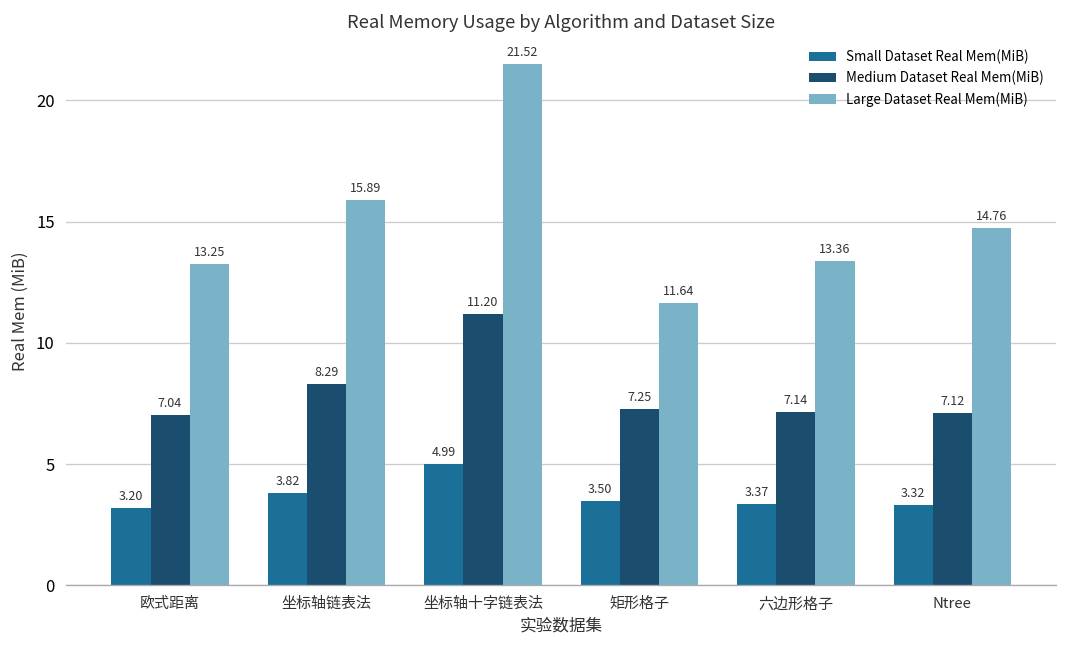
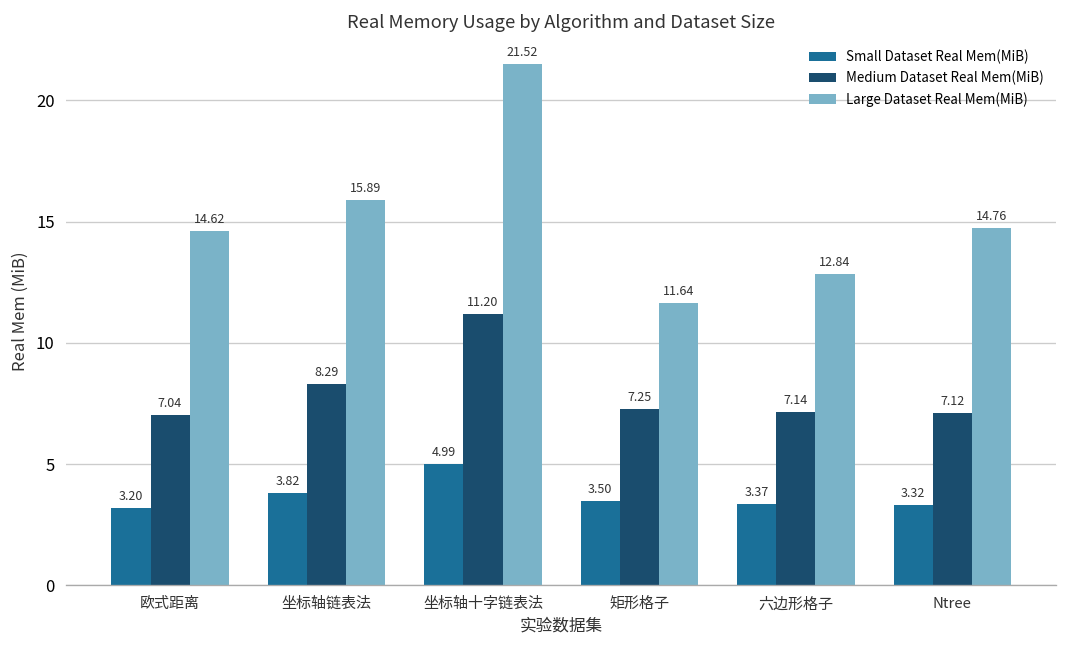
Large Dataset Real Mem(MiB), 欧式距离: 13.25 -> 14.62
Large Dataset Real Mem(MiB), 六边形格子: 13.36 -> 12.84
